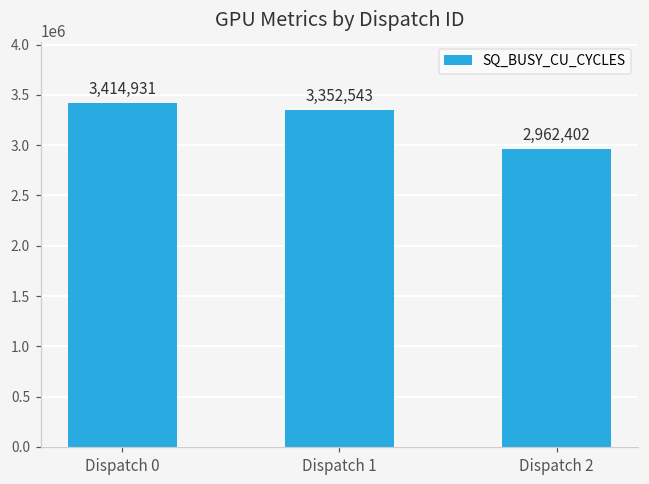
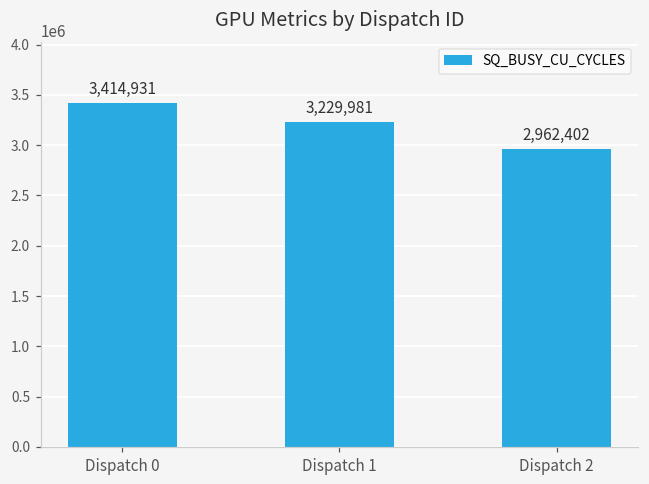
Dispatch 1: 3,352,543 -> 3,229,981
